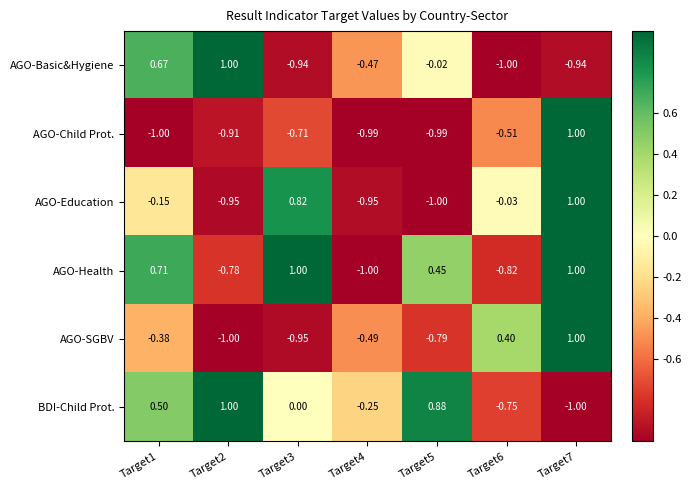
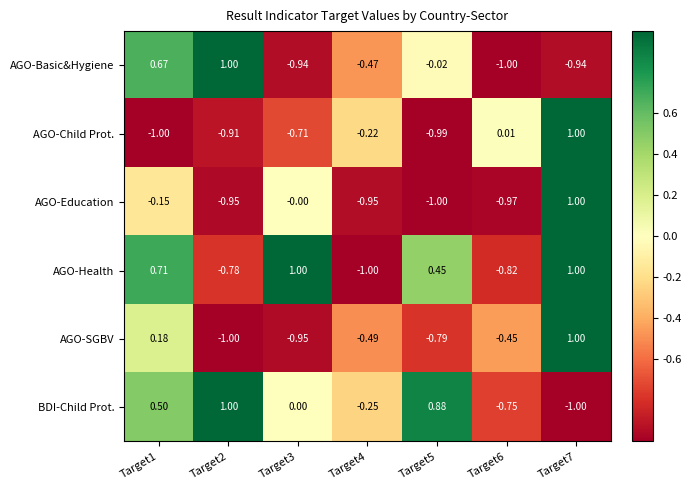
AGO-Child Prot., Target4: -0.99 -> -0.22
AGO-Child Prot., Target6: -0.51 -> 0.01
AGO-Education, Target3: 0.82 -> -0.00
AGO-Education, Target6: -0.03 -> -0.97
AGO-SGBV, Target1: -0.38 -> 0.18
AGO-SGBV, Target6: 0.40 -> -0.45
